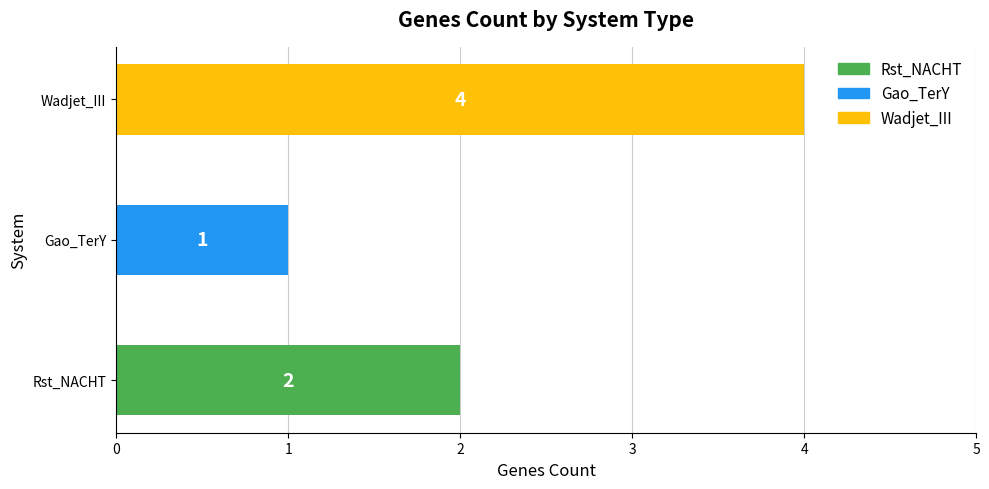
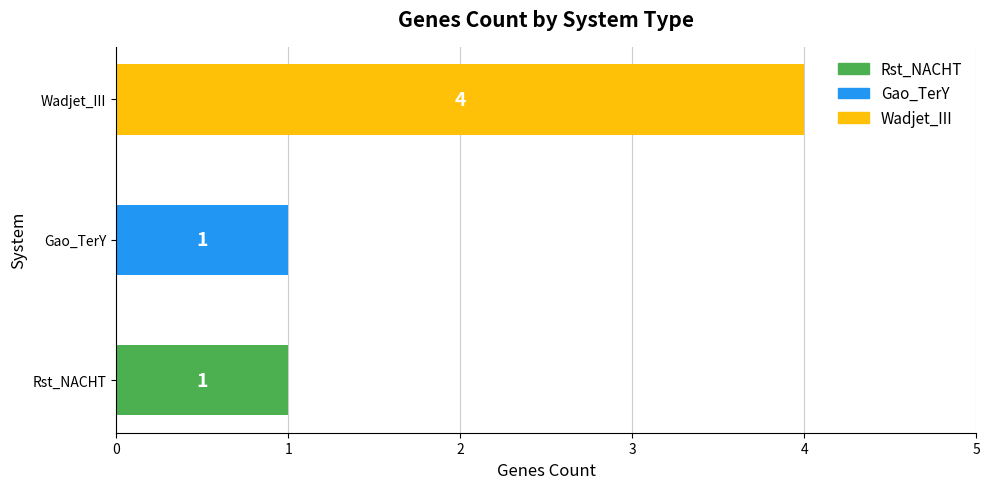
Rst_NACHT: 2 -> 1
